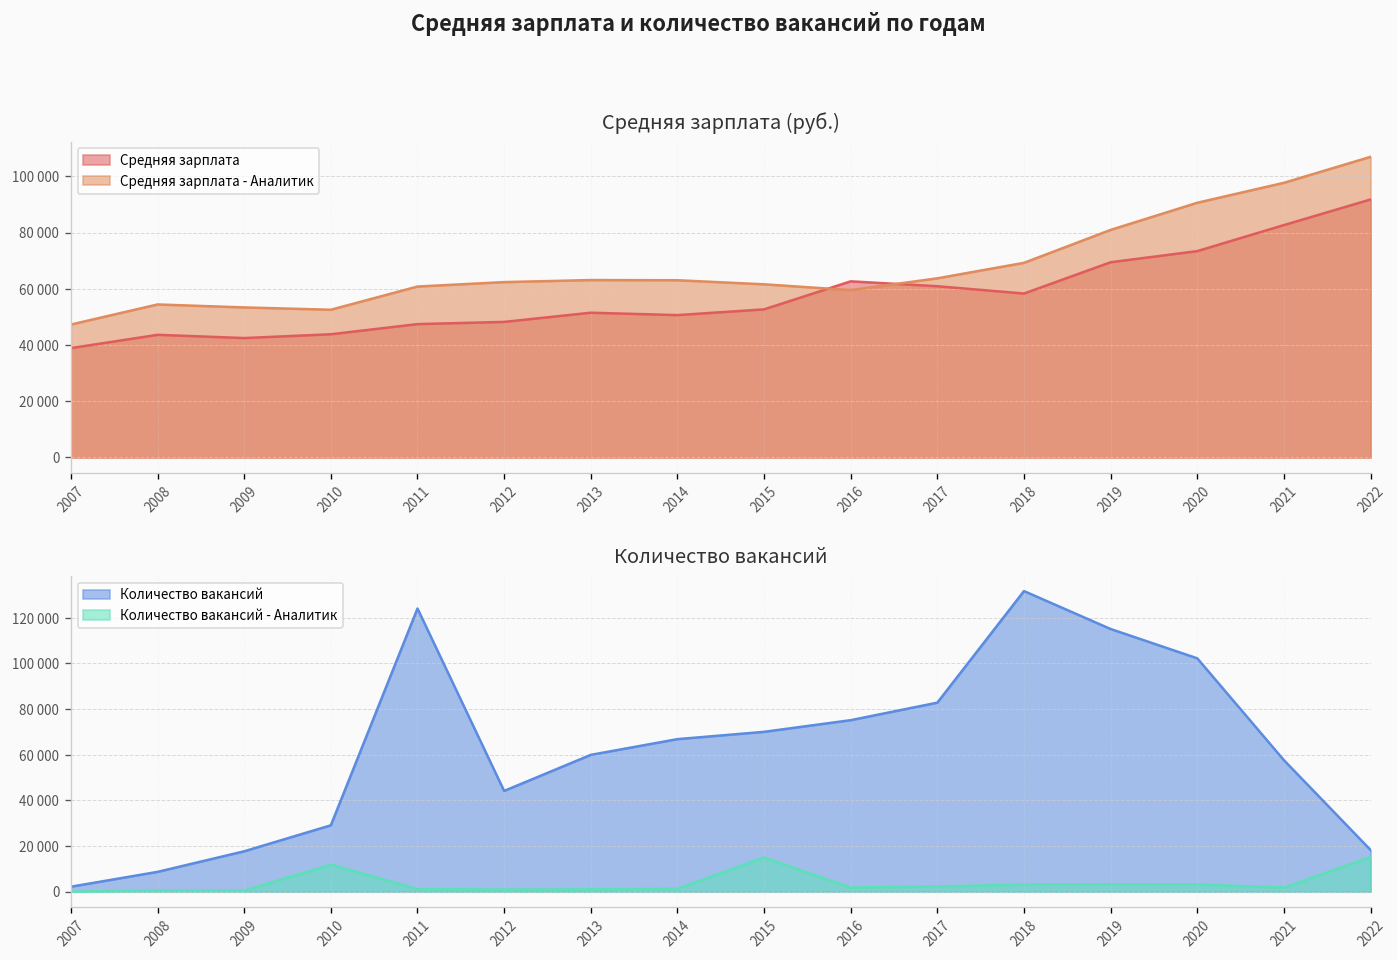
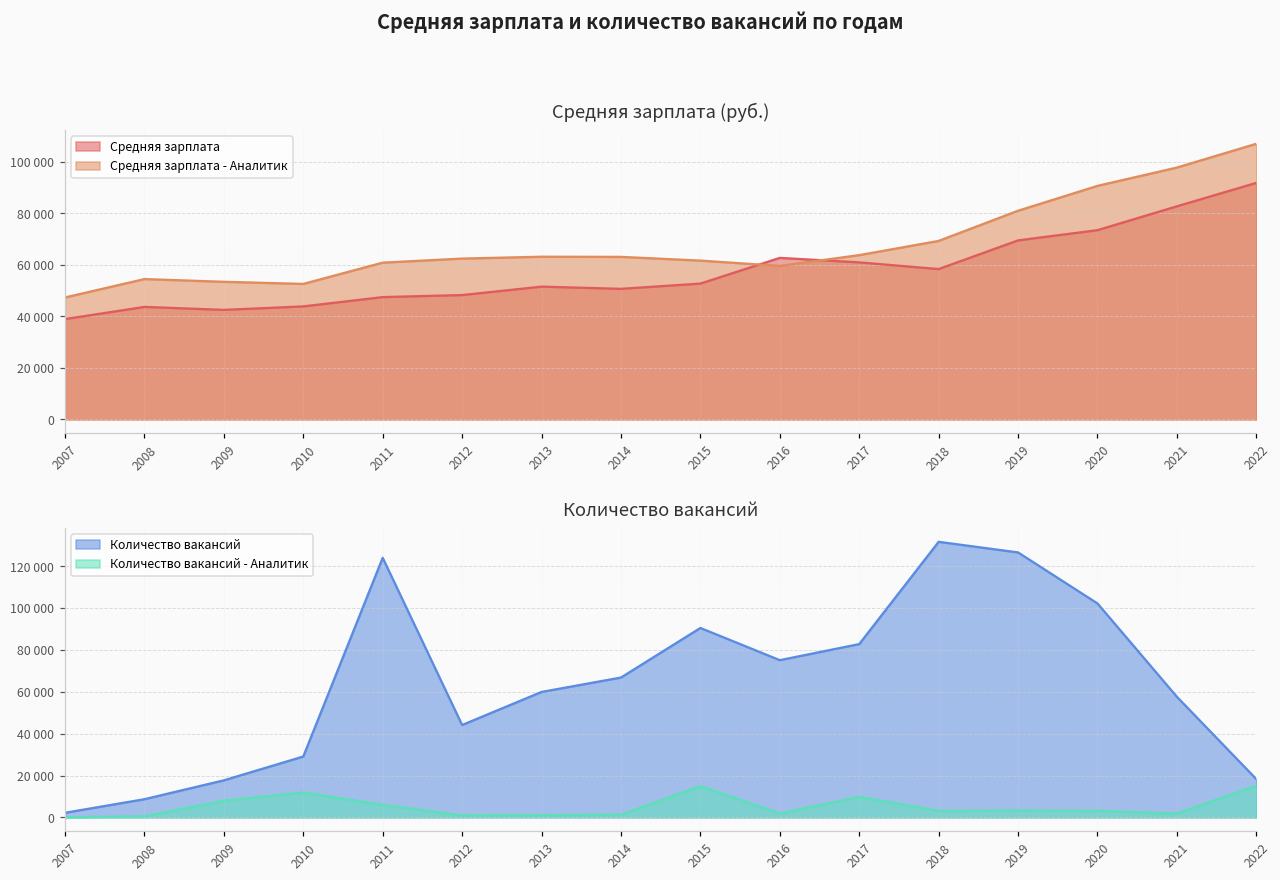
Количество вакансий, Количество вакансий - Аналитик, 2009: 0 -> 8000
Количество вакансий, Количество вакансий - Аналитик, 2011: 1000 -> 6000
Количество вакансий, Количество вакансий, 2015: 70000 -> 91000
Количество вакансий, Количество вакансий - Аналитик, 2017: 2000 -> 10000
Количество вакансий, Количество вакансий, 2019: 115000 -> 127000
